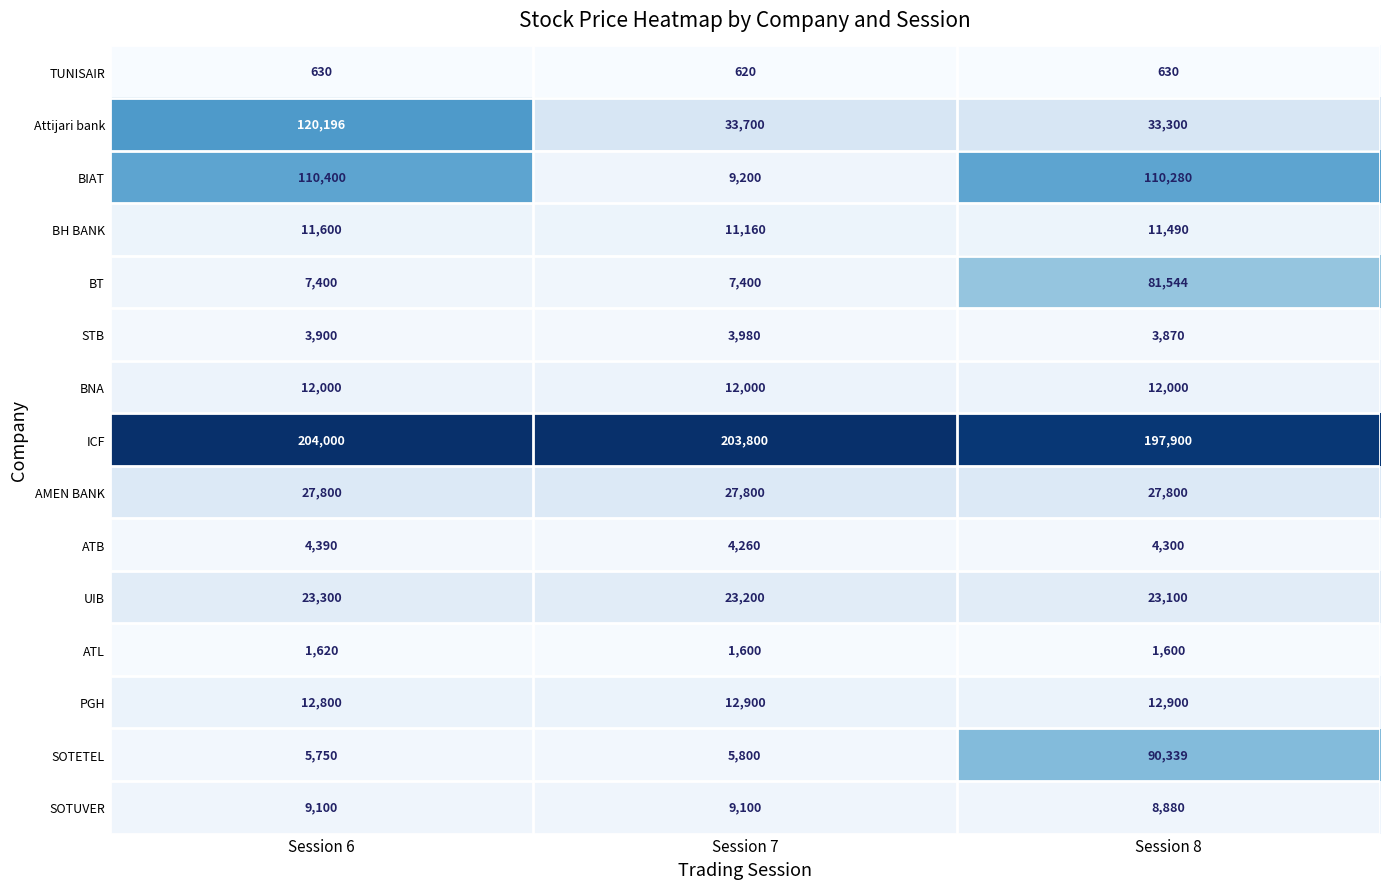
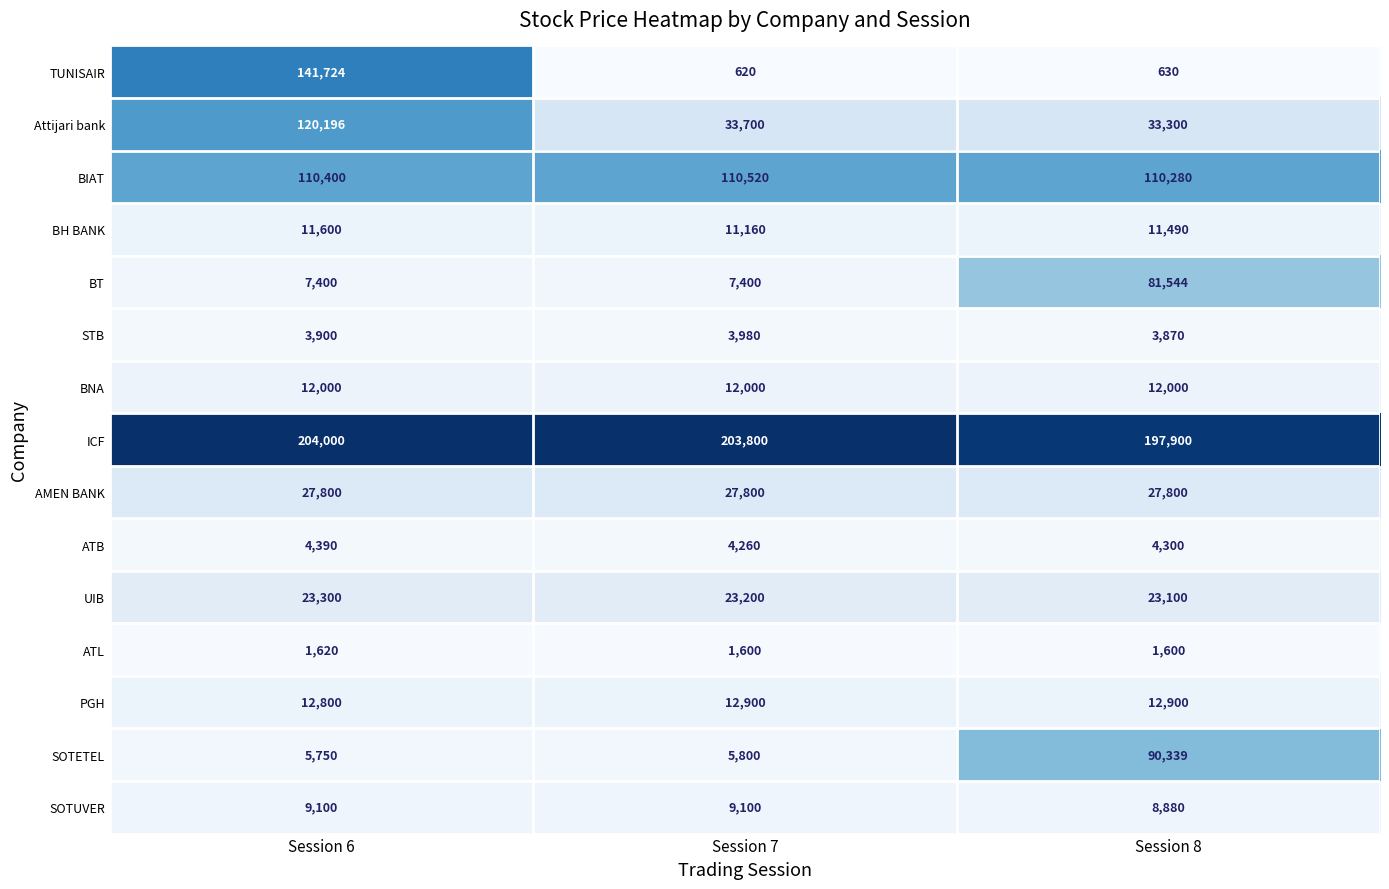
TUNISAIR, Session 6: 630 -> 141,724
BIAT, Session 7: 9,200 -> 110,520
